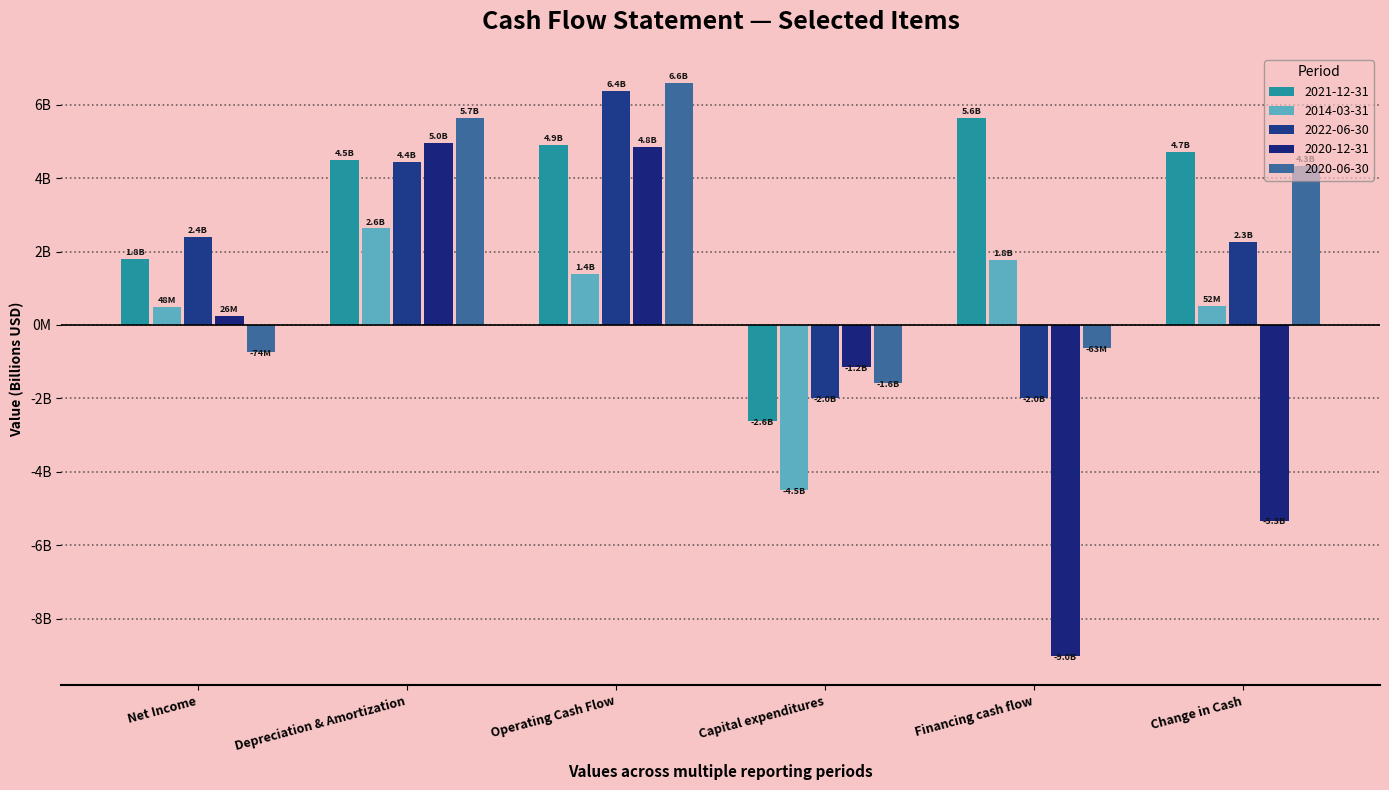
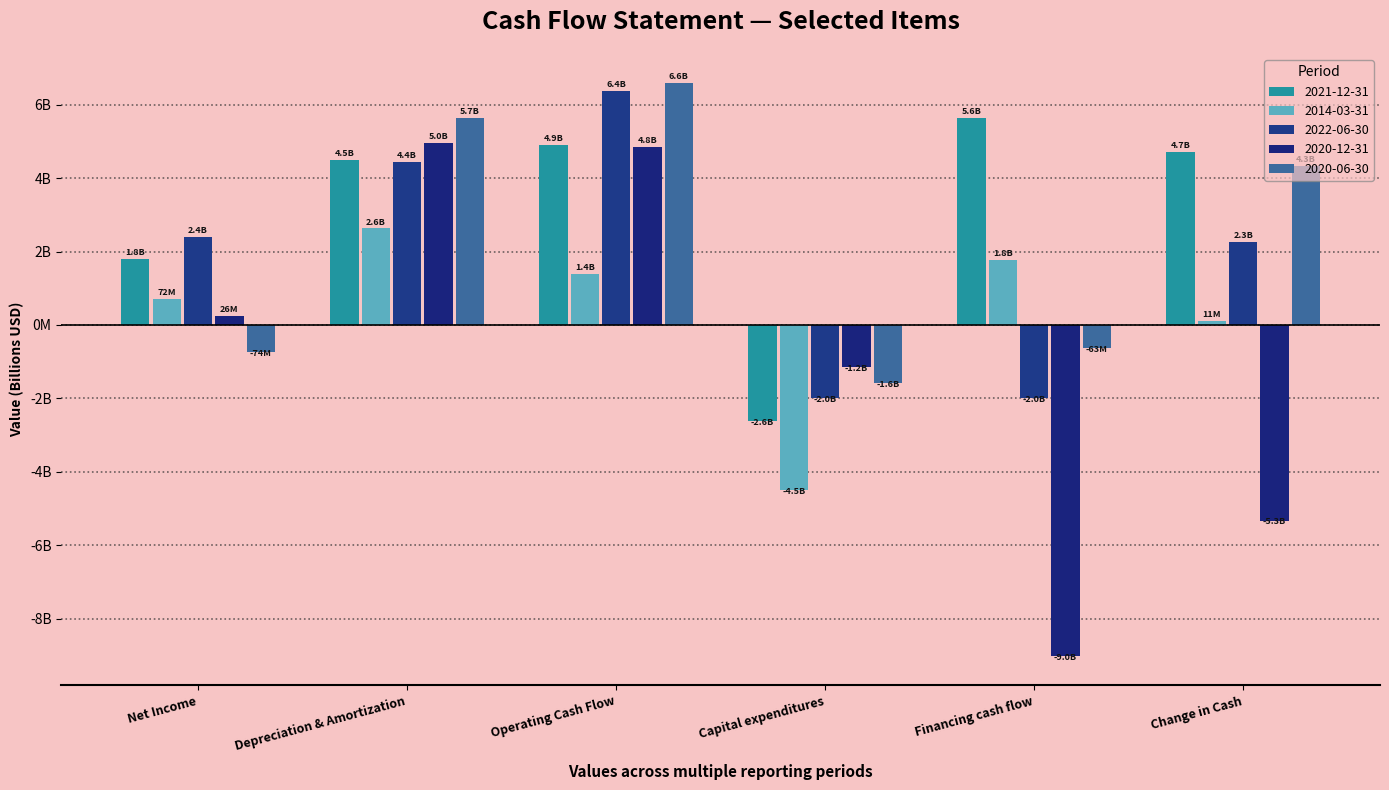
2014-03-31, Net Income: 48M -> 72M
2014-03-31, Change in Cash: 52M -> 11M
